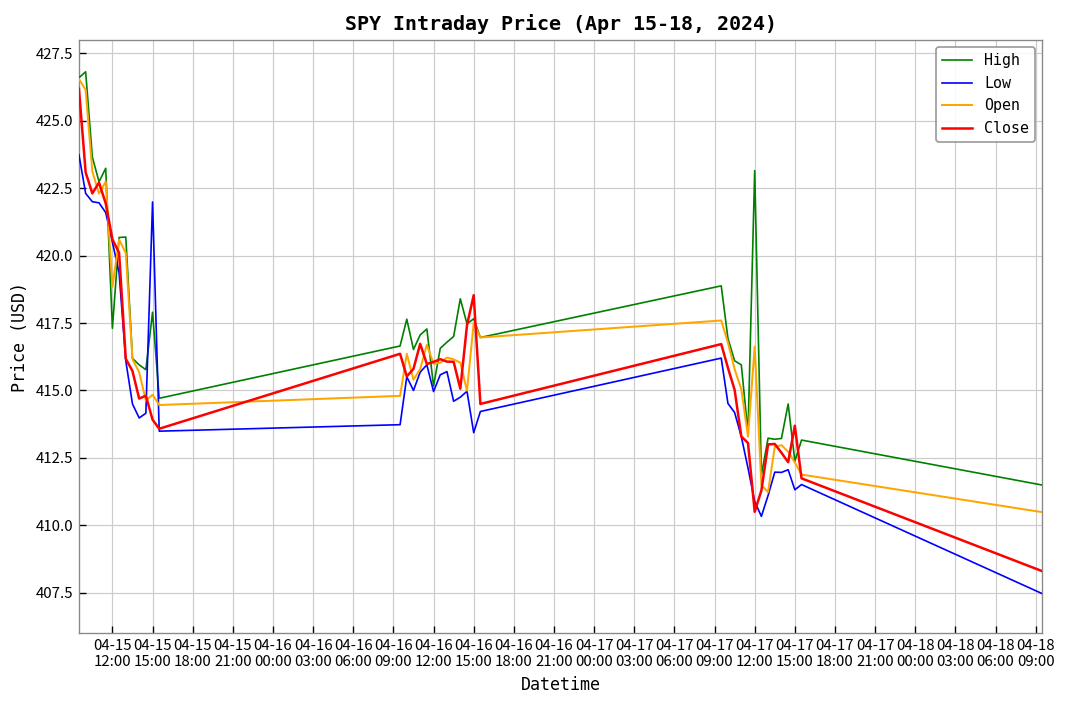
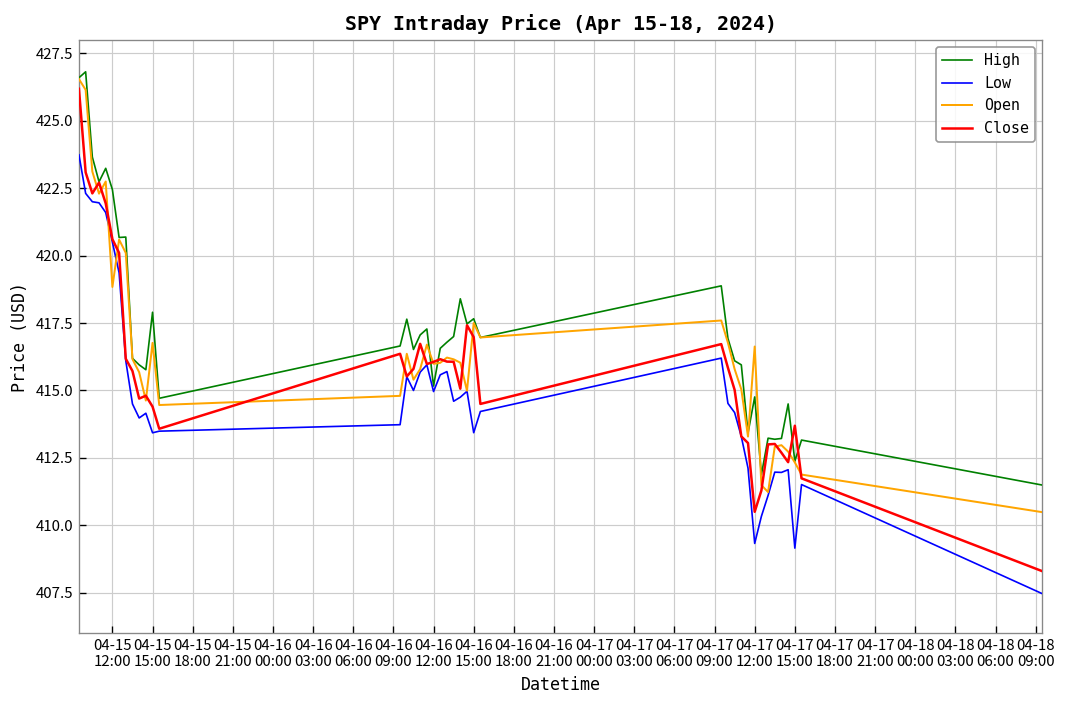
High, 04-15 12:00: 417.3 -> 422.5
Low, 04-15 15:00: 422.0 -> 413.4
Open, 04-15 15:00: 414.8 -> 416.8
Close, 04-15 15:00: 413.9 -> 414.4
Close, 04-16 15:00: 418.5 -> 417.0
High, 04-17 12:00: 423.2 -> 414.8
Low, 04-17 12:00: 410.9 -> 409.3
Low, 04-17 15:00: 411.3 -> 409.2
